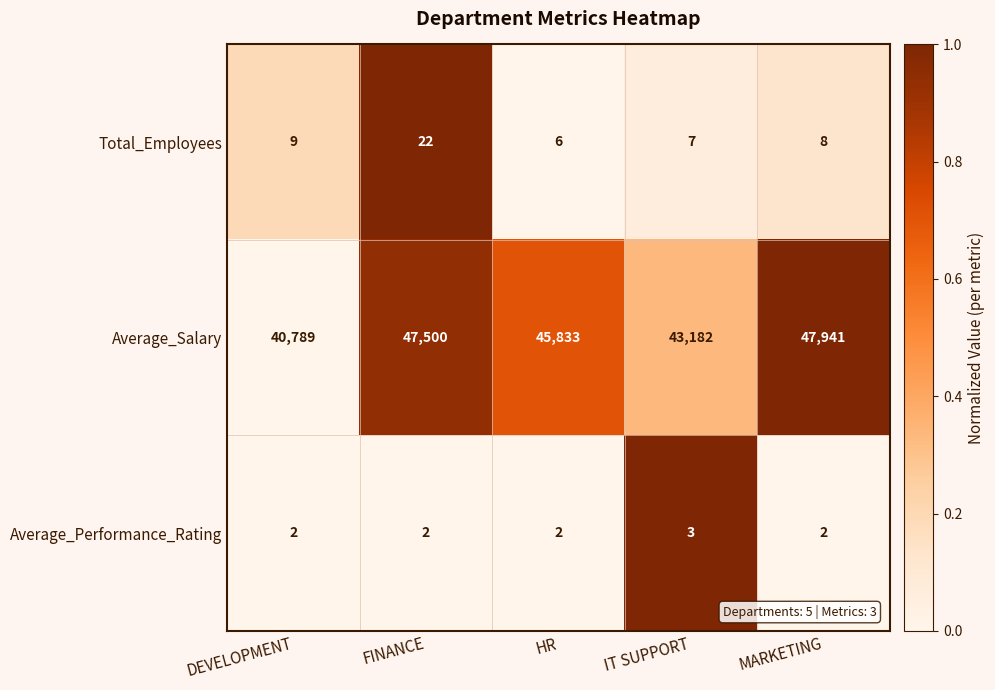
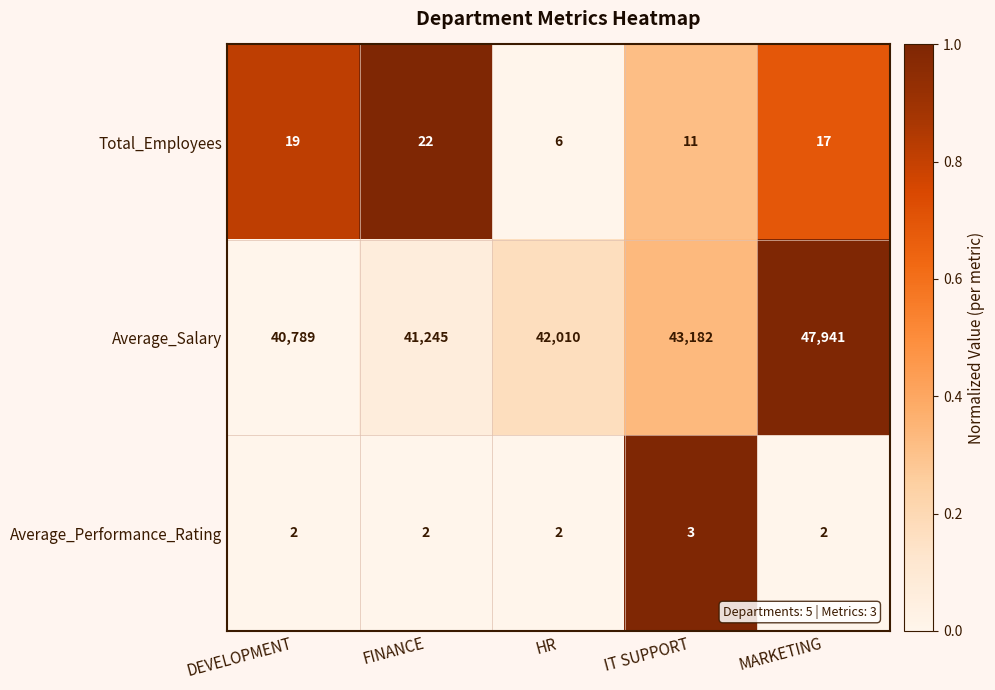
Total_Employees, DEVELOPMENT: 9 -> 19
Total_Employees, IT SUPPORT: 7 -> 11
Total_Employees, MARKETING: 8 -> 17
Average_Salary, FINANCE: 47,500 -> 41,245
Average_Salary, HR: 45,833 -> 42,010
